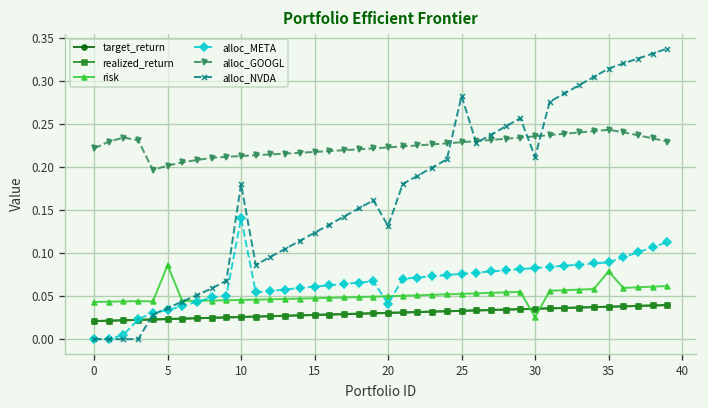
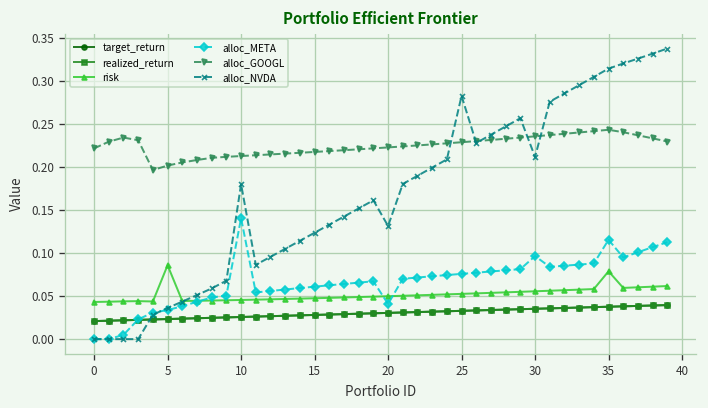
risk, 30: 0.03 -> 0.06
alloc_META, 30: 0.08 -> 0.10
alloc_META, 35: 0.09 -> 0.12
